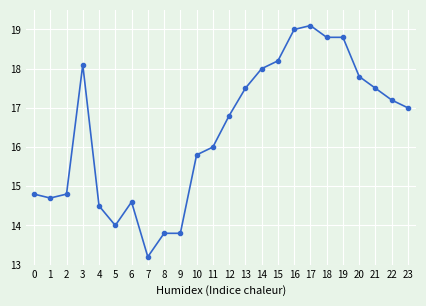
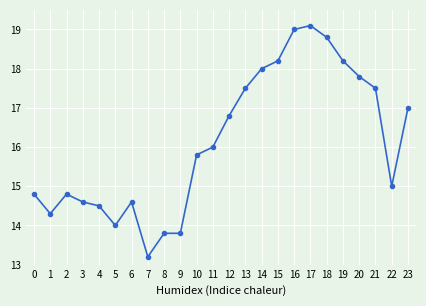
1: 14.7 -> 14.3
3: 18.1 -> 14.6
19: 18.8 -> 18.2
22: 17.2 -> 15.0
